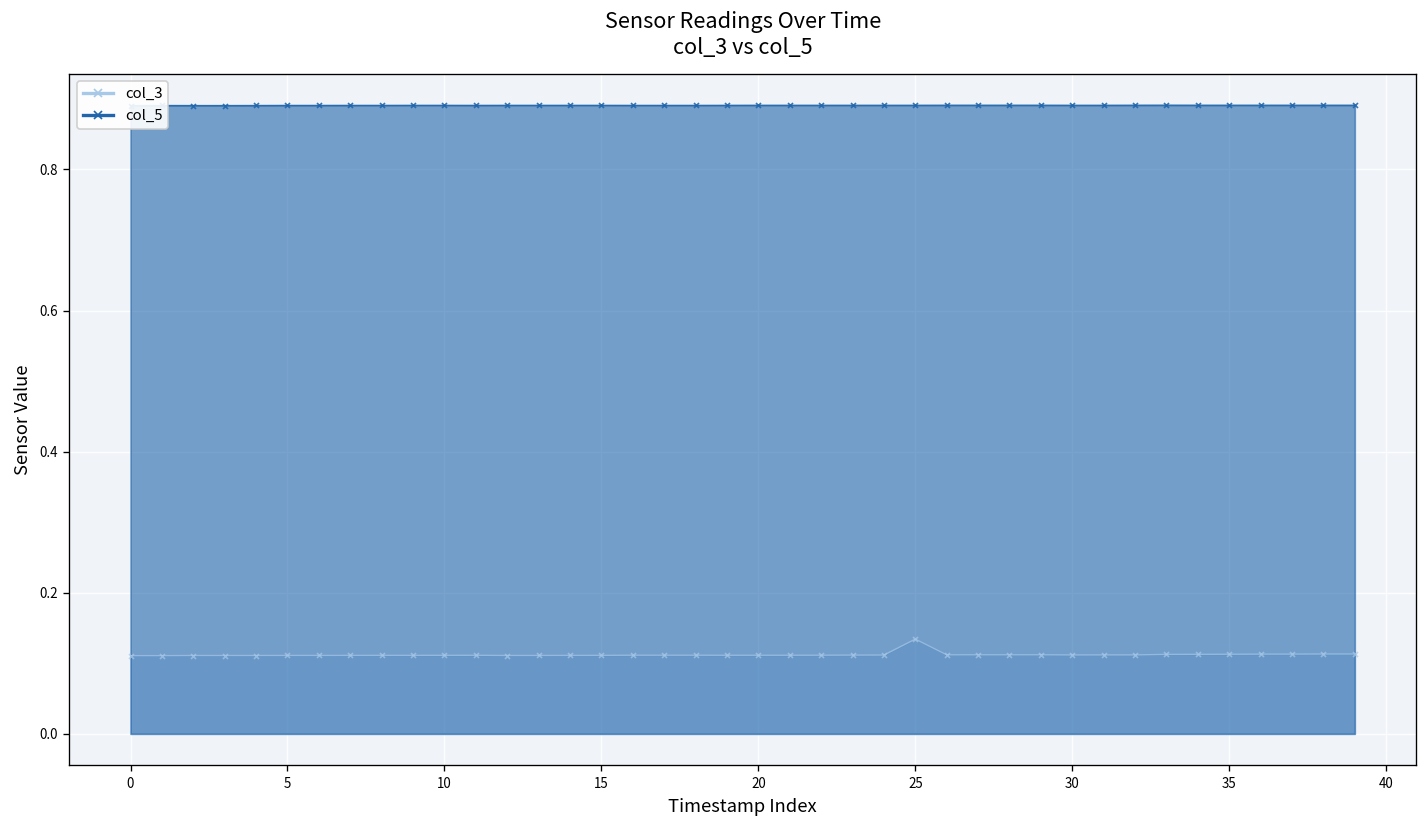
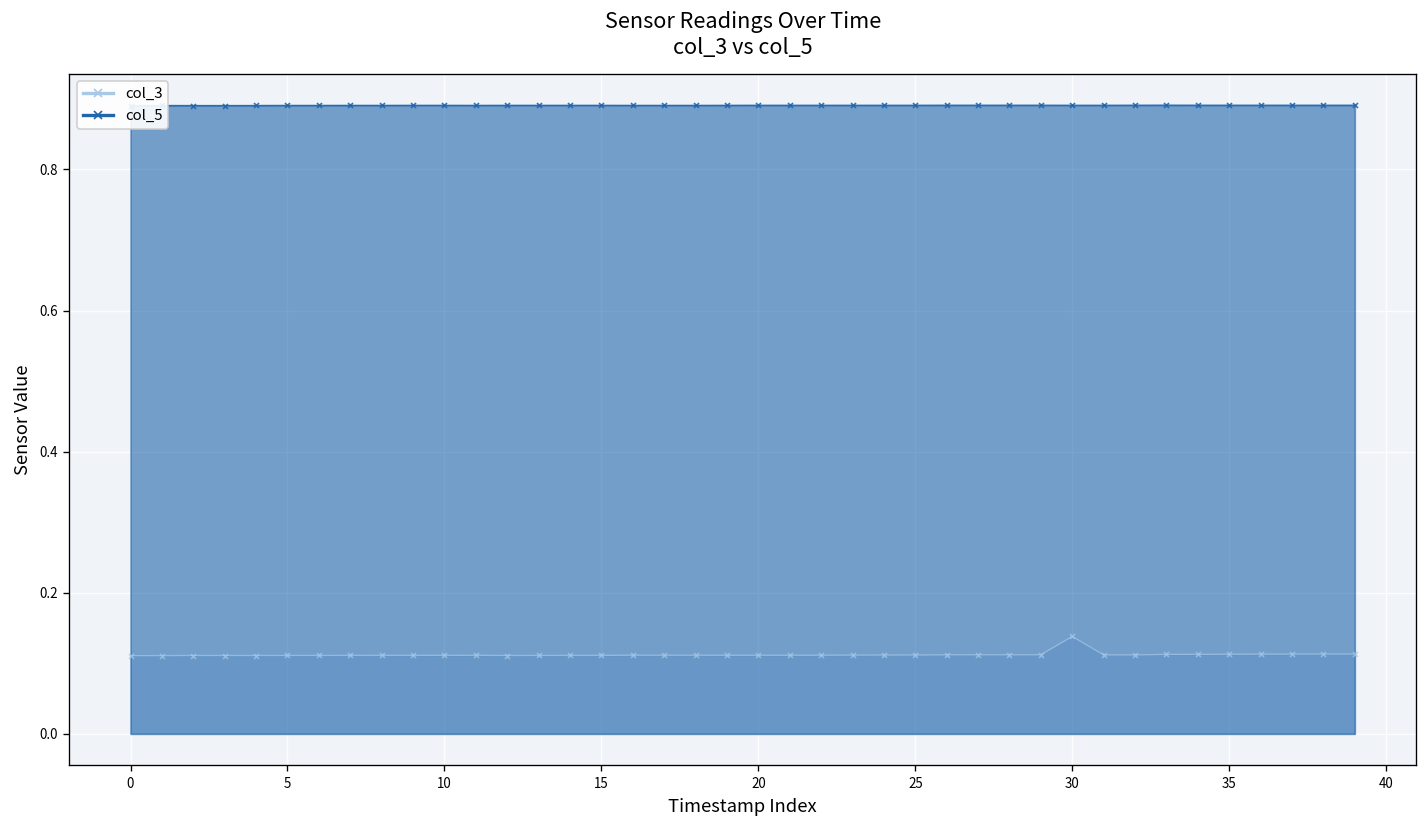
col_3, 25: 0.13 -> 0.11
col_3, 30: 0.11 -> 0.14
